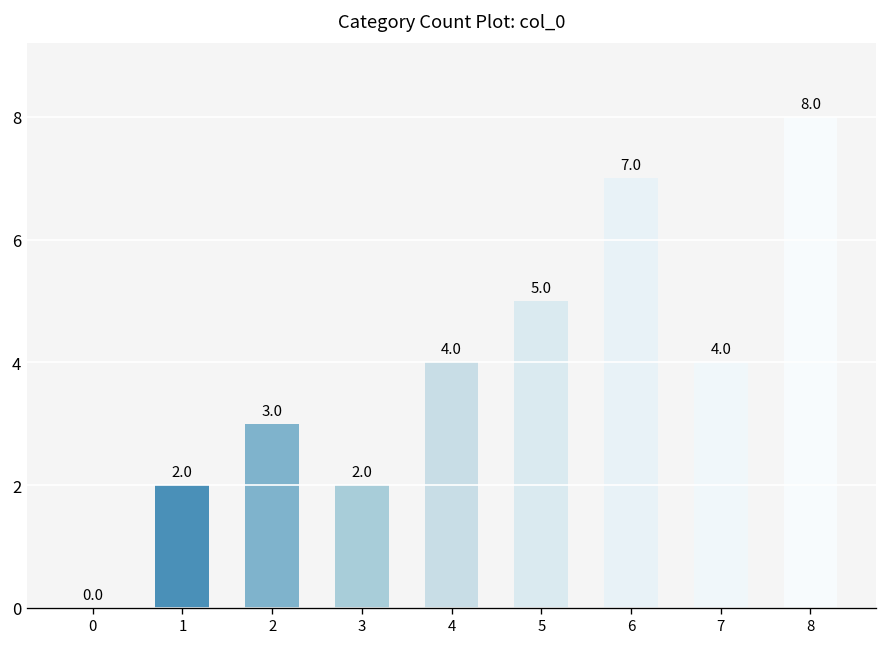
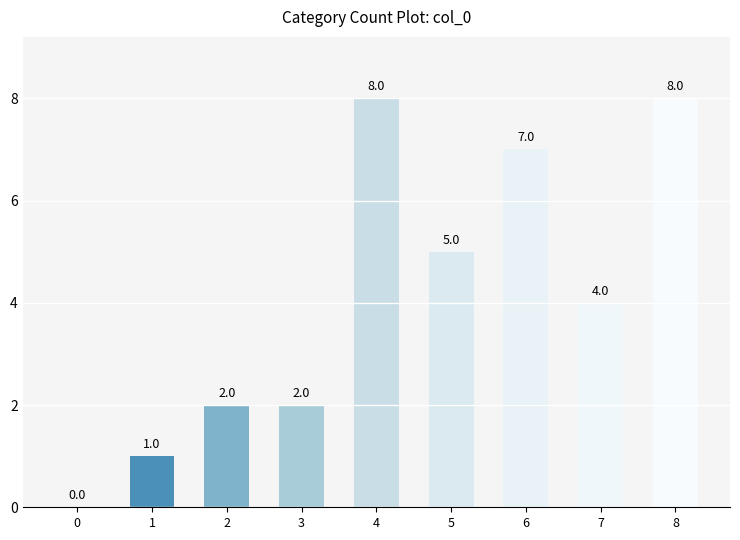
1: 2.0 -> 1.0
2: 3.0 -> 2.0
4: 4.0 -> 8.0
